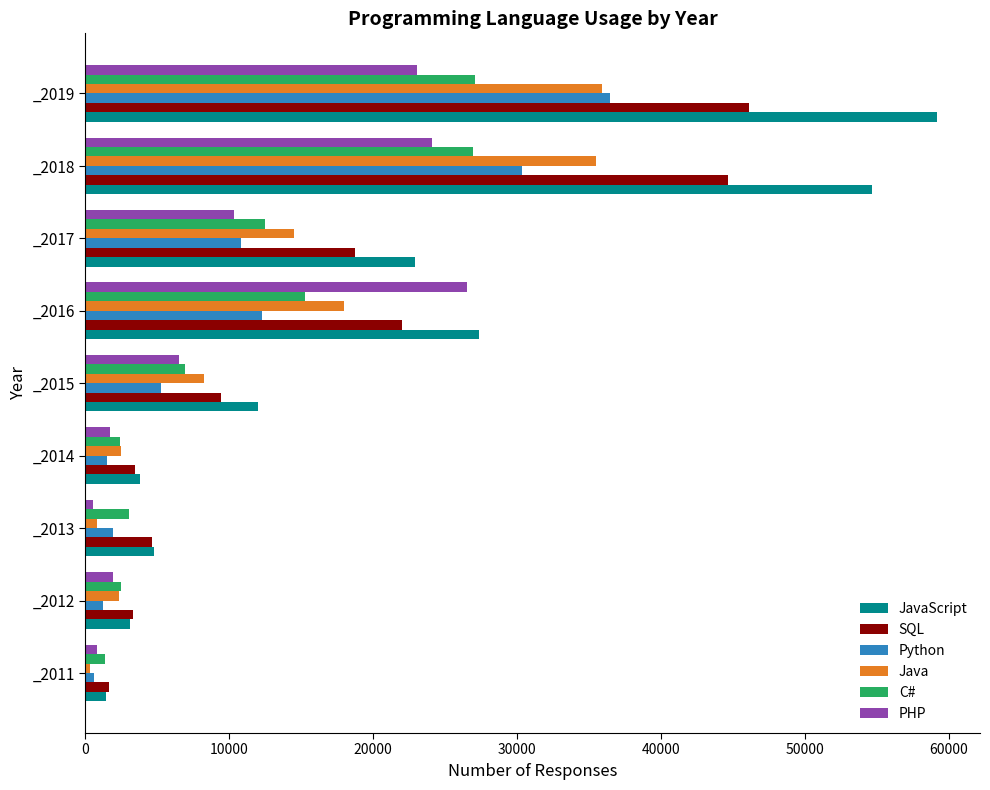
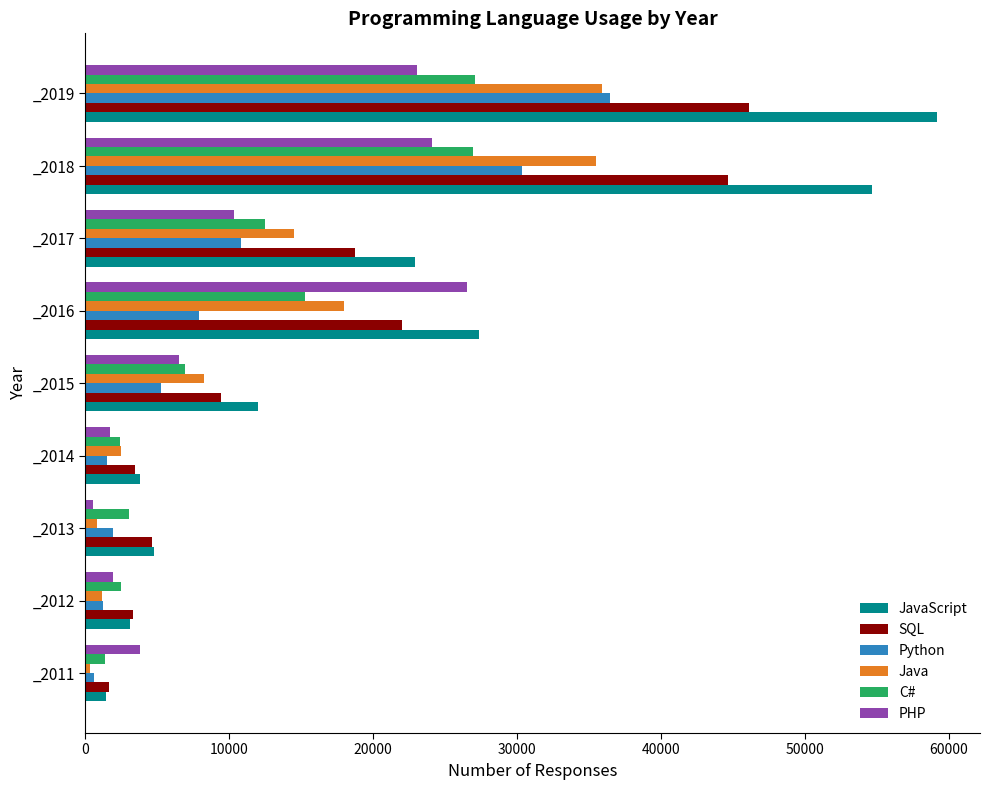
Python, _2016: 12300 -> 7900
Java, _2012: 2300 -> 1200
PHP, _2011: 800 -> 3800
